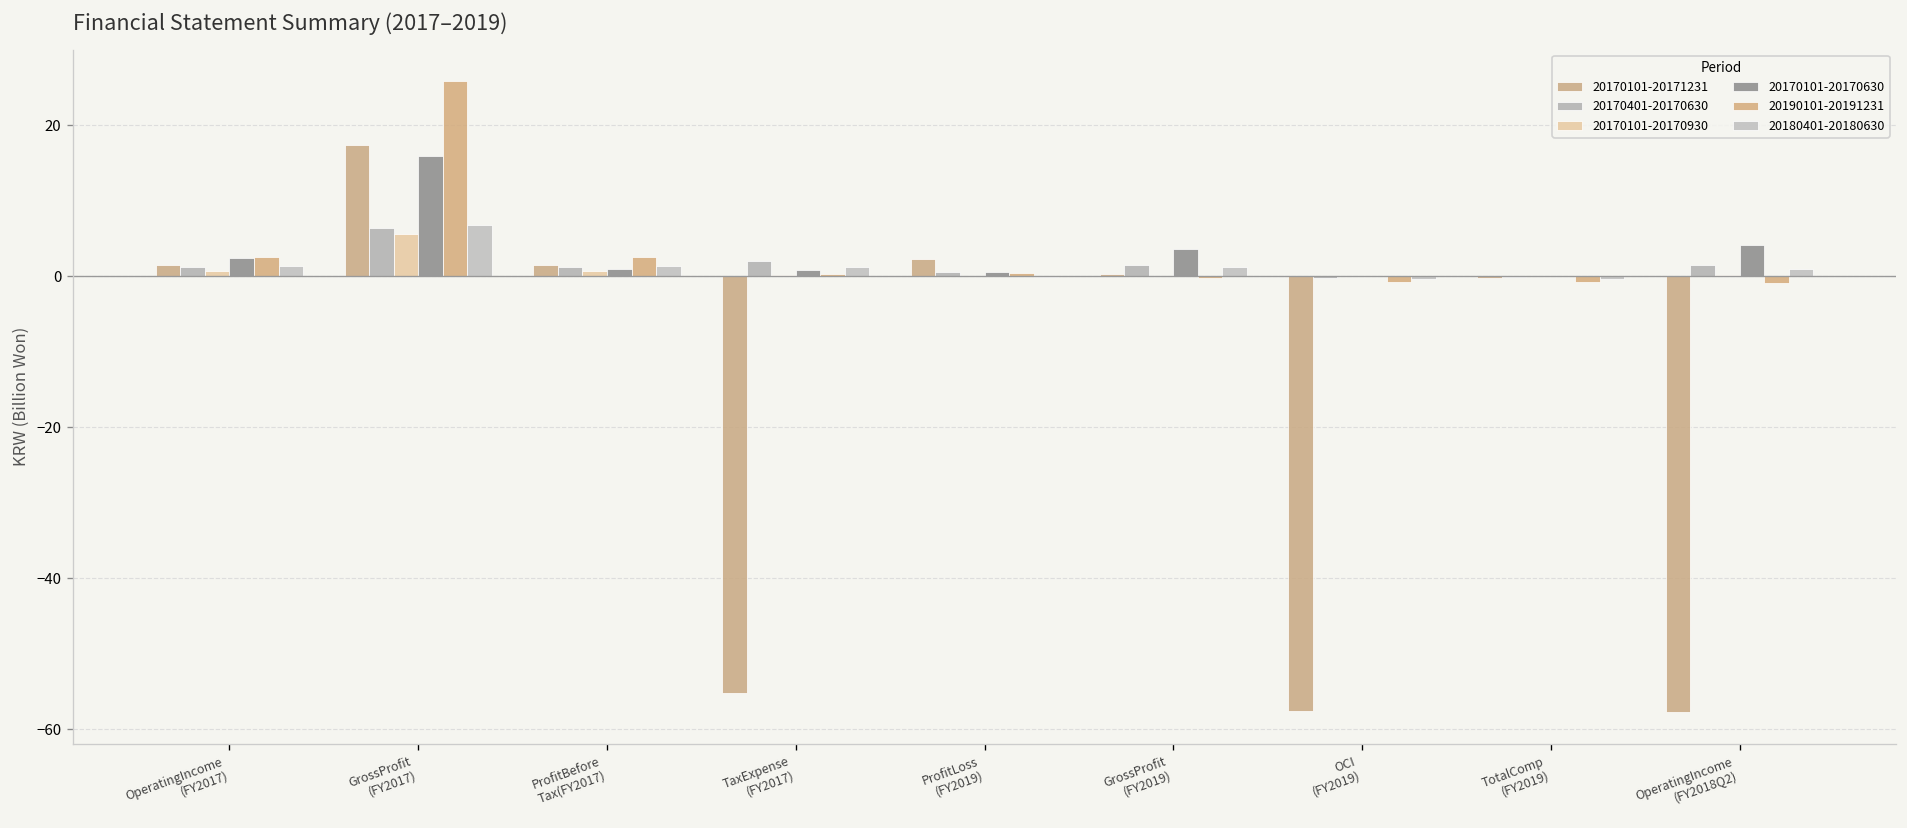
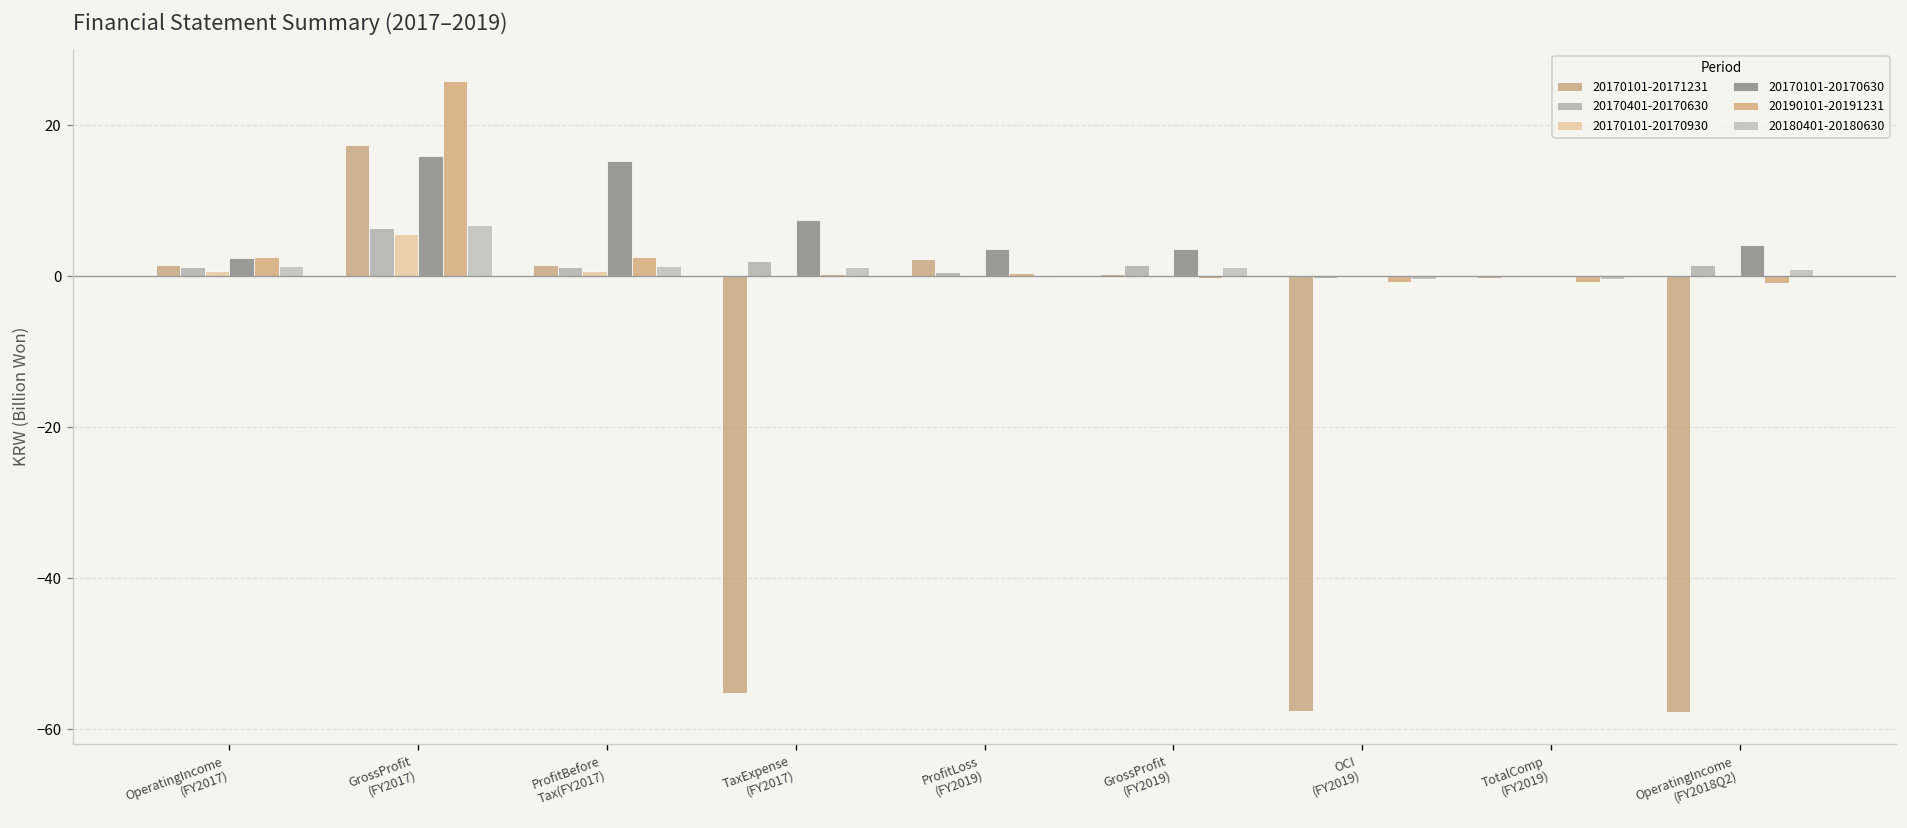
20170101-20170630, ProfitBefore Tax(FY2017): 1 -> 15
20170101-20170630, TaxExpense (FY2017): 1 -> 7
20170101-20170630, ProfitLoss (FY2019): 1 -> 4
